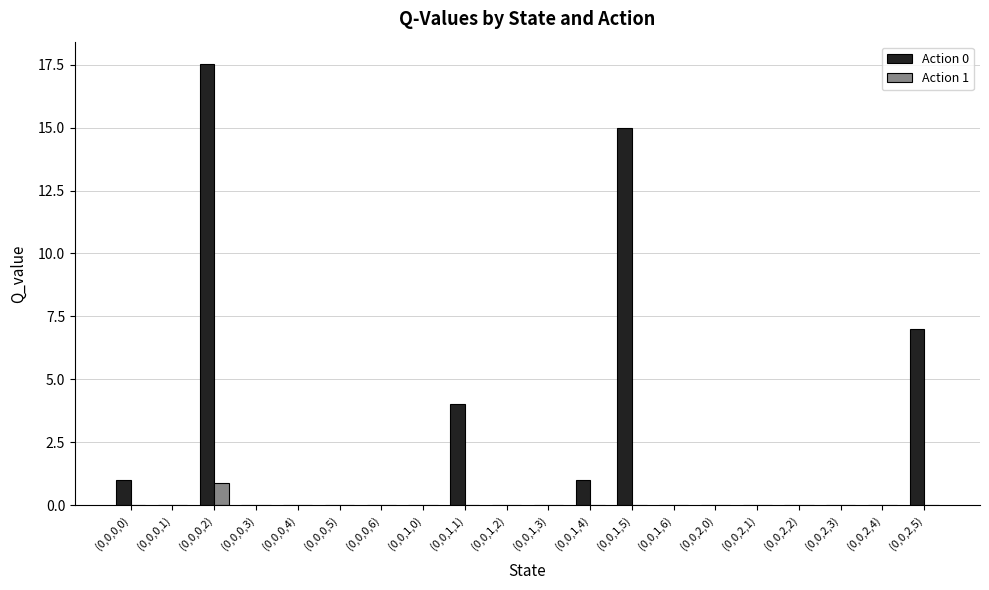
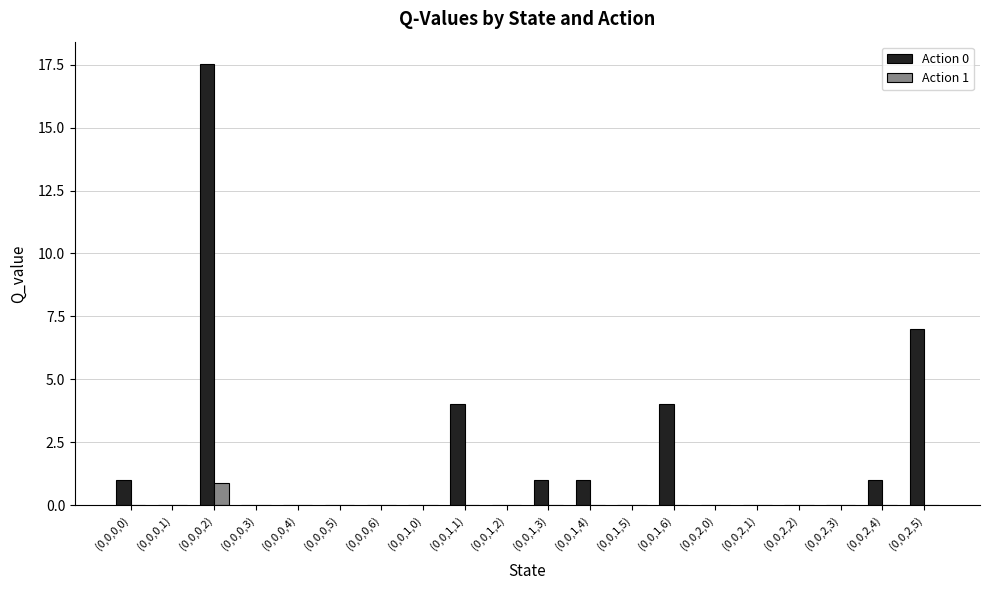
Action 0, (0,0,1,3): 0 -> 1
Action 0, (0,0,1,5): 15 -> 0
Action 0, (0,0,1,6): 0 -> 4
Action 0, (0,0,2,4): 0 -> 1
